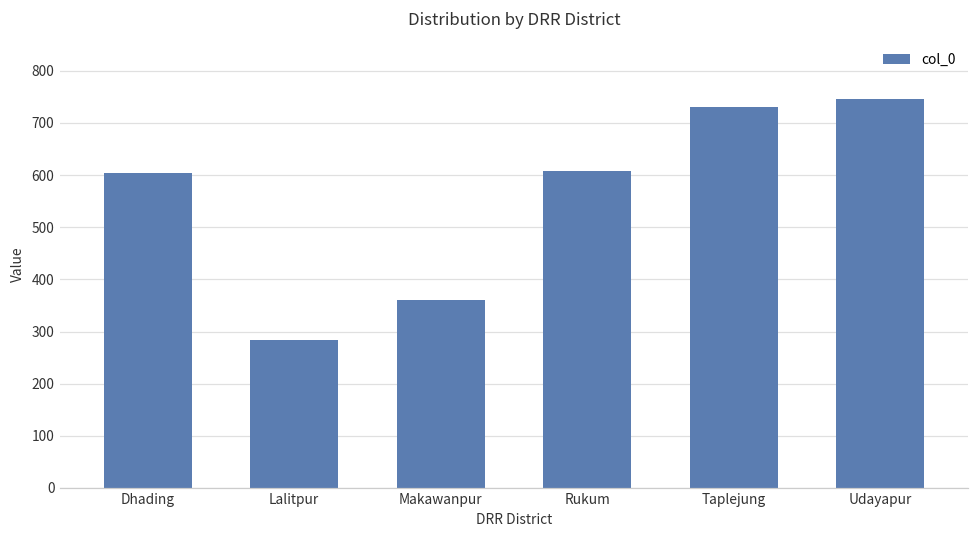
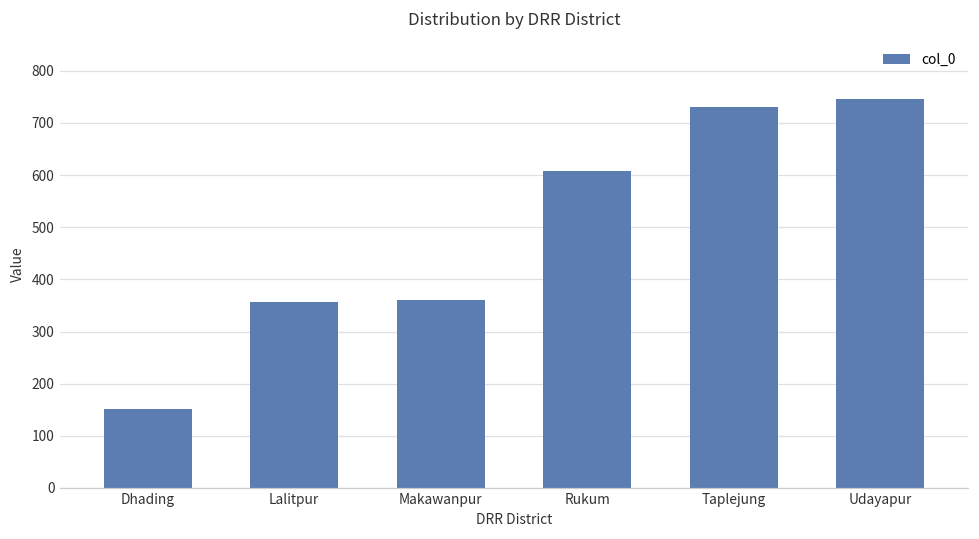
Dhading: 600 -> 150
Lalitpur: 280 -> 360
